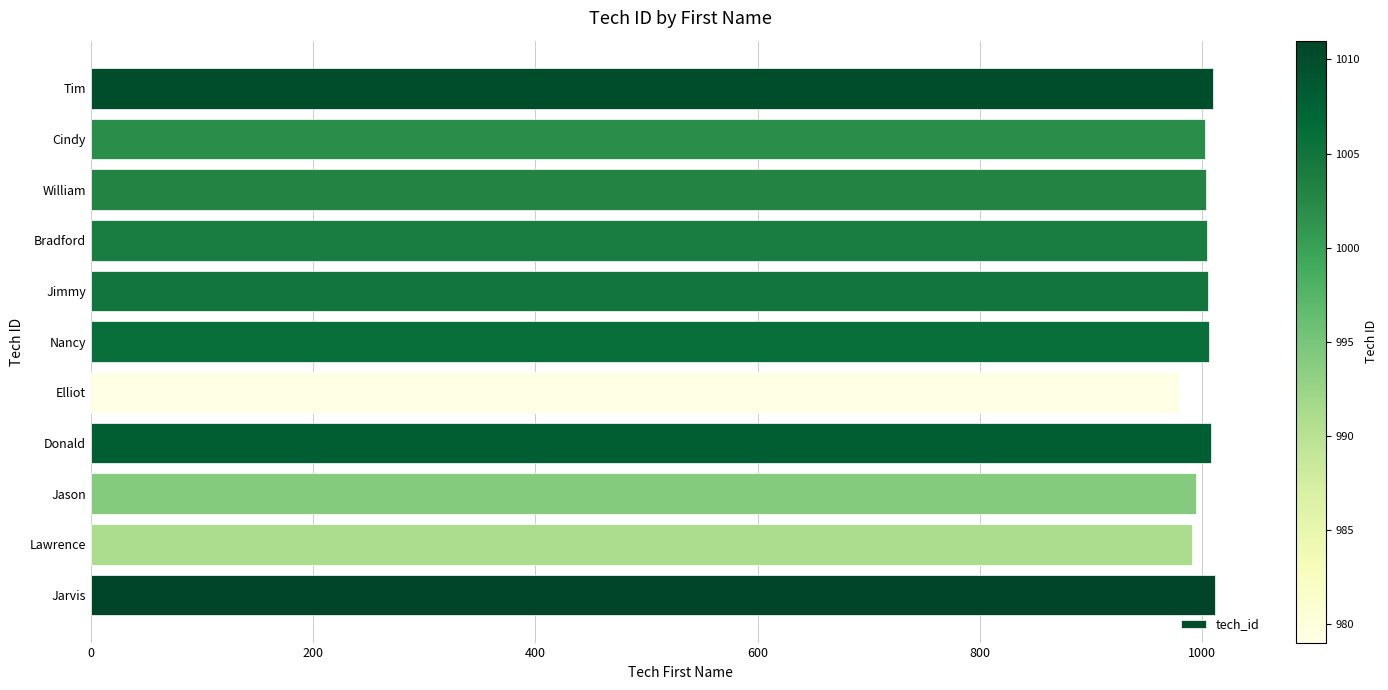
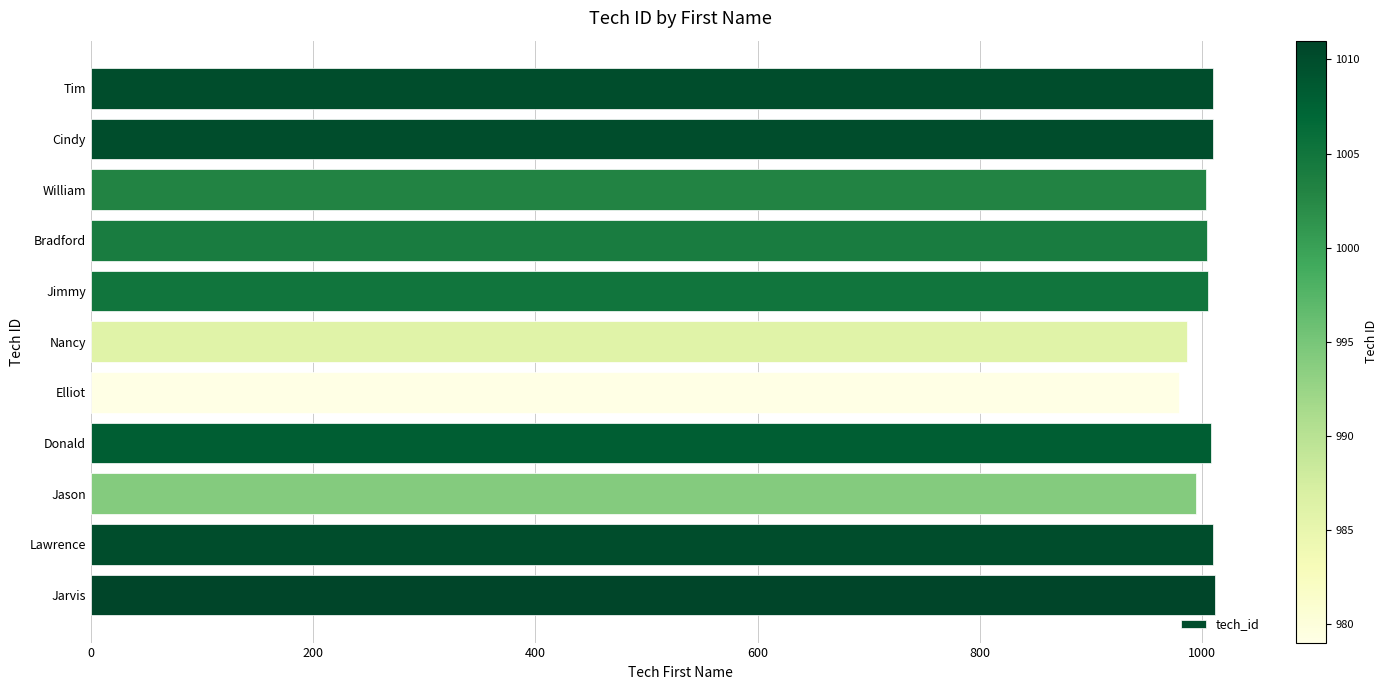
Cindy: 1002 -> 1010
Nancy: 1006 -> 986
Lawrence: 991 -> 1010
